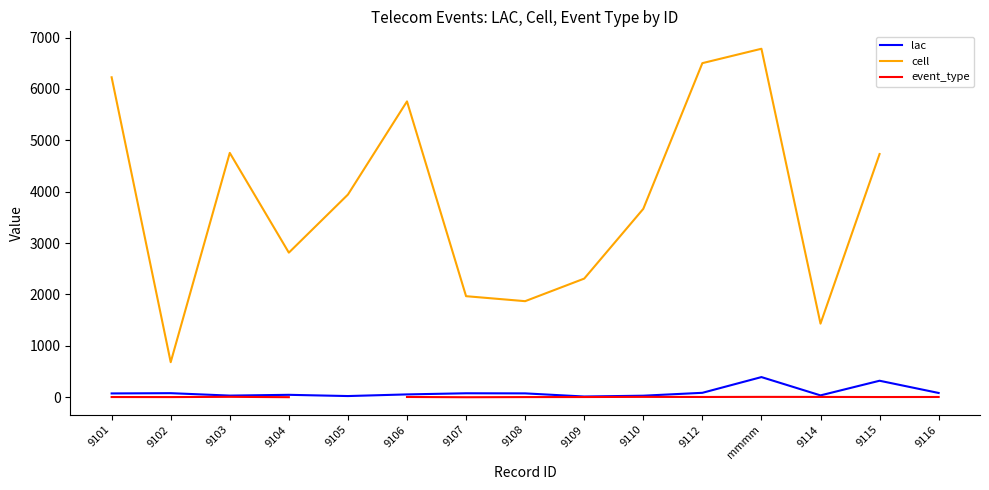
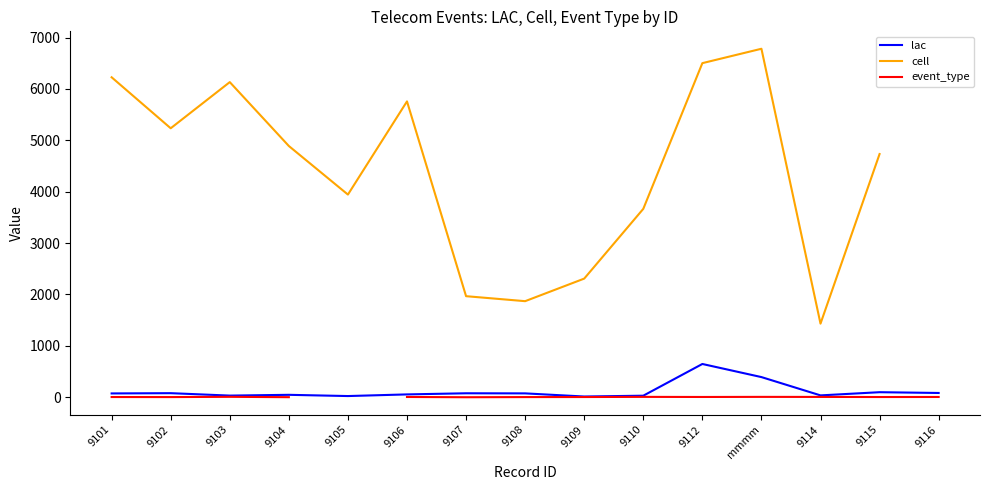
cell, 9102: 700 -> 5200
cell, 9103: 4800 -> 6100
cell, 9104: 2800 -> 4900
lac, 9112: 100 -> 600
lac, 9115: 300 -> 100
